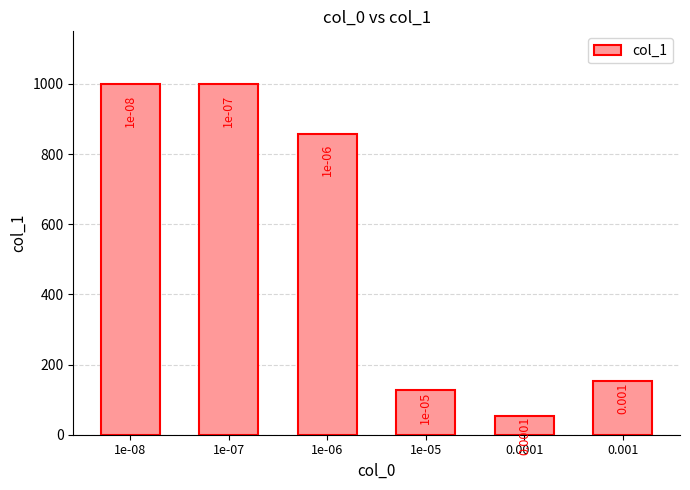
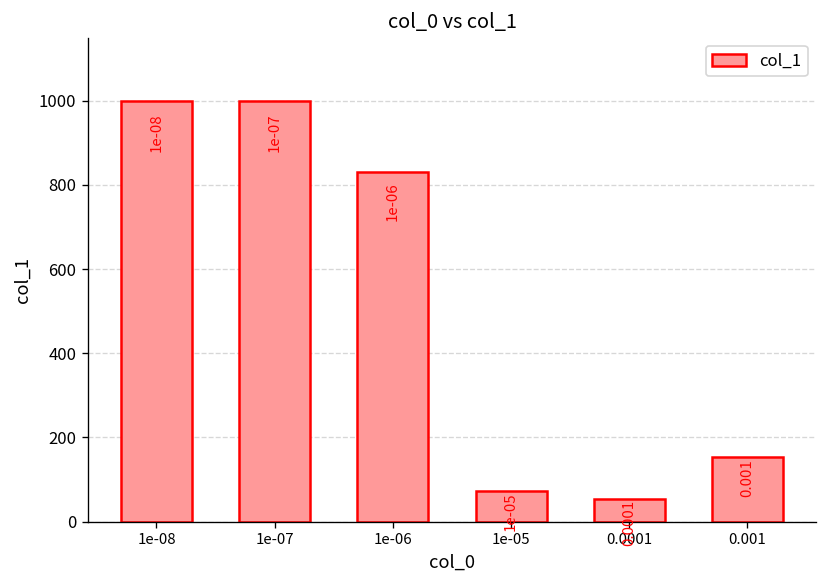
1e-06: 860 -> 830
1e-05: 130 -> 70
